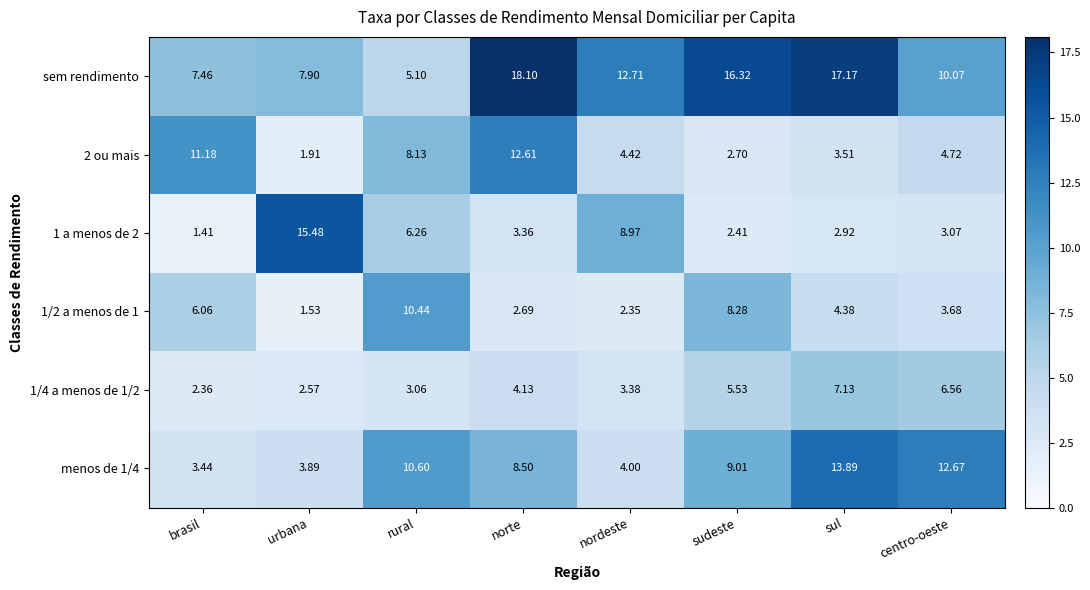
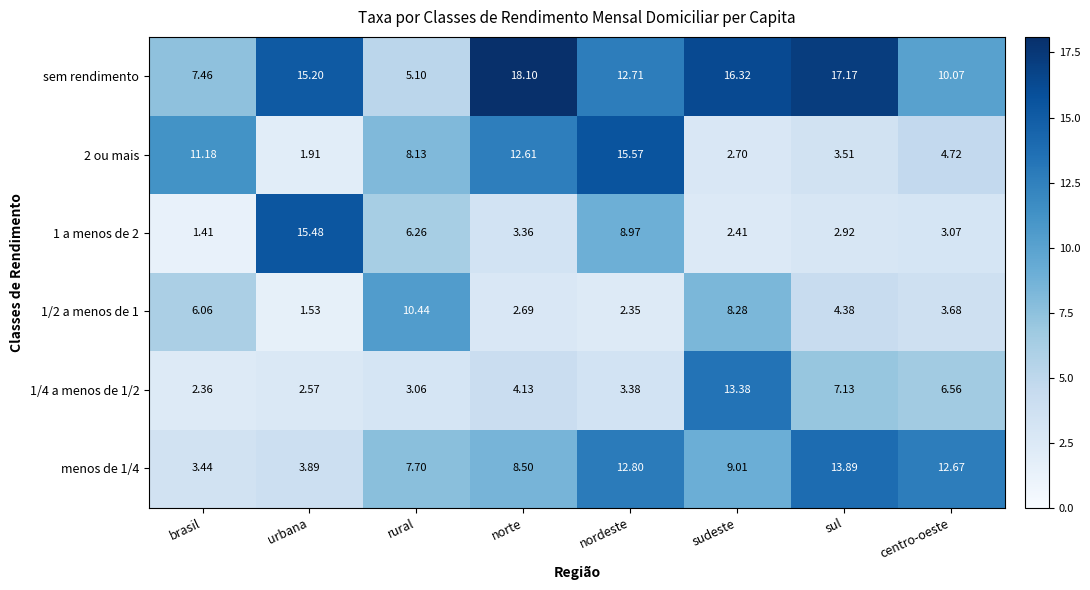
sem rendimento, urbana: 7.90 -> 15.20
2 ou mais, nordeste: 4.42 -> 15.57
1/4 a menos de 1/2, sudeste: 5.53 -> 13.38
menos de 1/4, rural: 10.60 -> 7.70
menos de 1/4, nordeste: 4.00 -> 12.80
